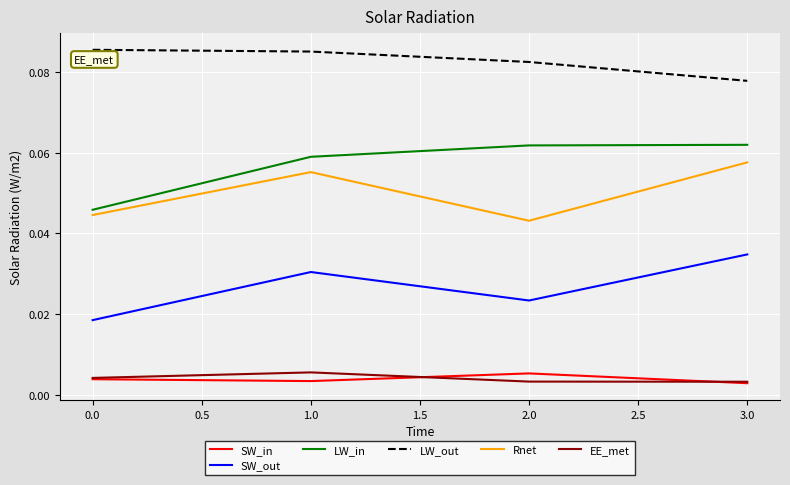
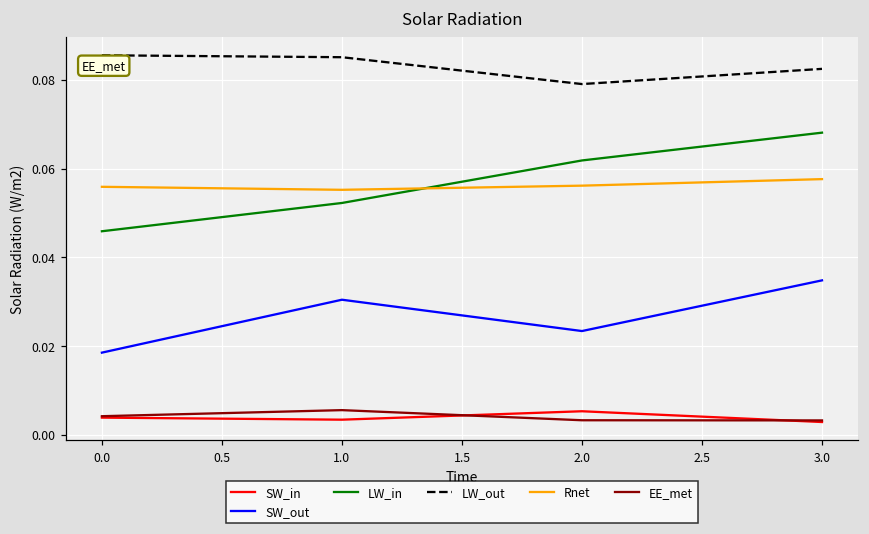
Rnet, 0.0: 0.045 -> 0.056
LW_in, 1.0: 0.059 -> 0.052
LW_out, 2.0: 0.083 -> 0.079
Rnet, 2.0: 0.043 -> 0.056
LW_in, 3.0: 0.062 -> 0.068
LW_out, 3.0: 0.078 -> 0.082
